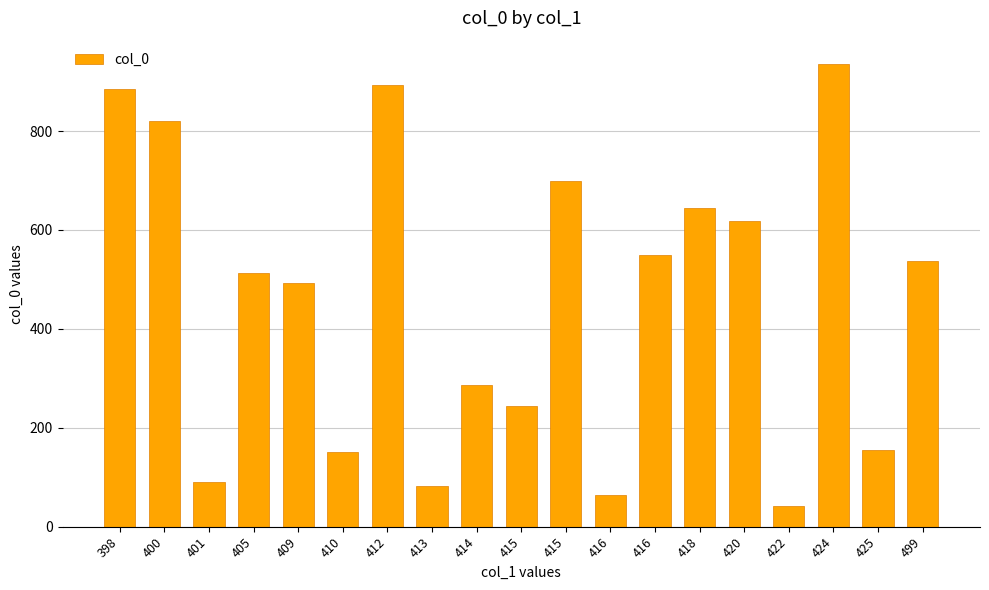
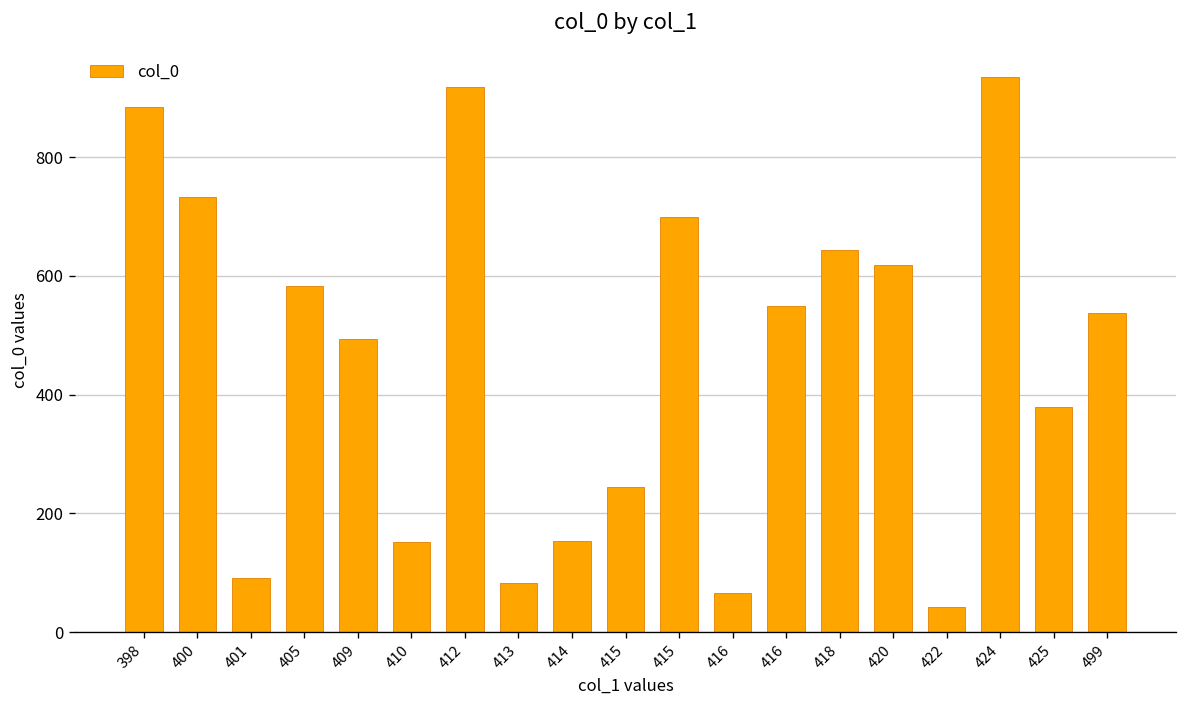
400: 820 -> 730
405: 510 -> 580
412: 890 -> 920
414: 290 -> 150
425: 160 -> 380
